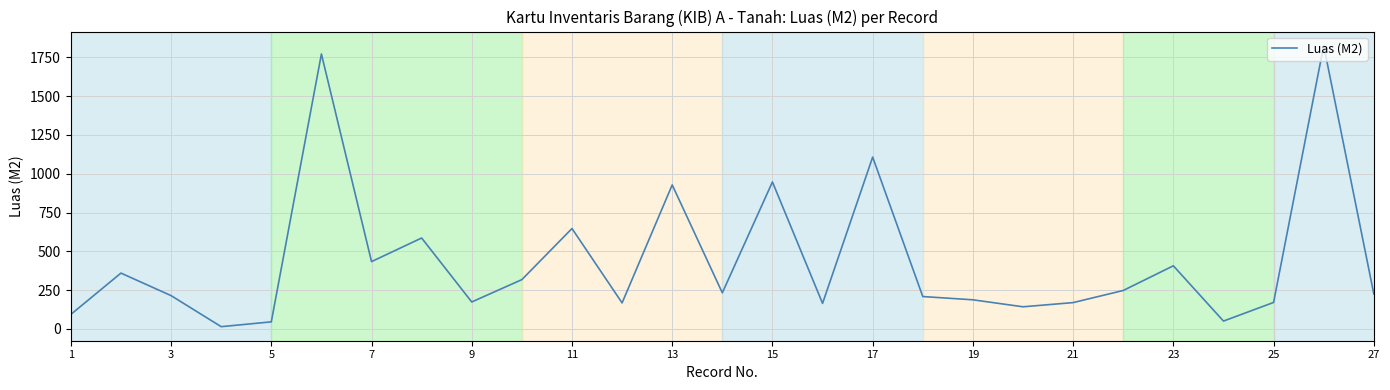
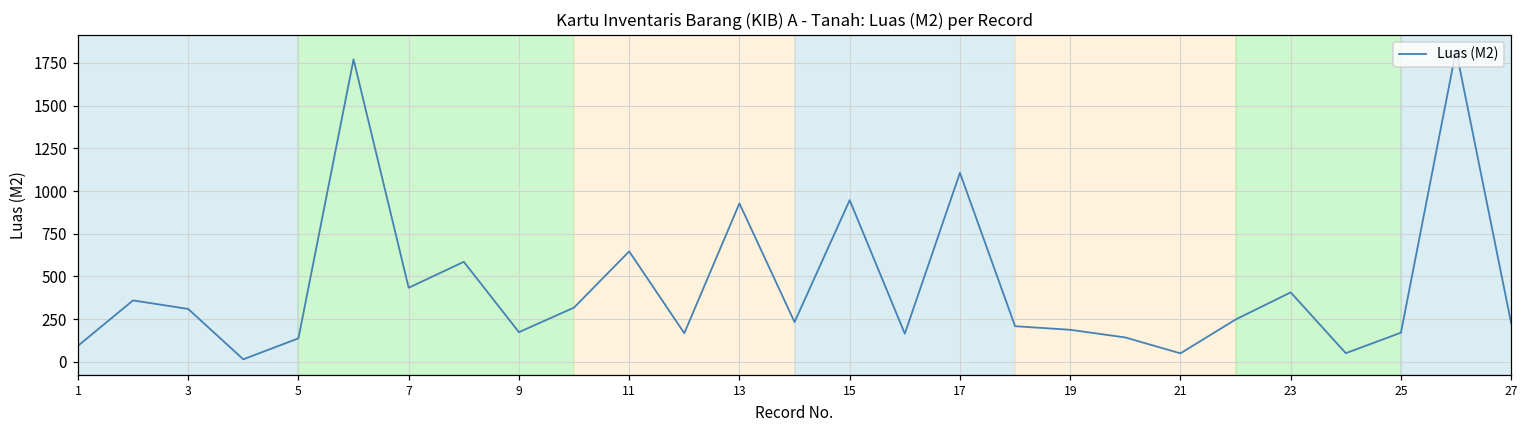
3: 220 -> 310
5: 50 -> 140
21: 170 -> 50
